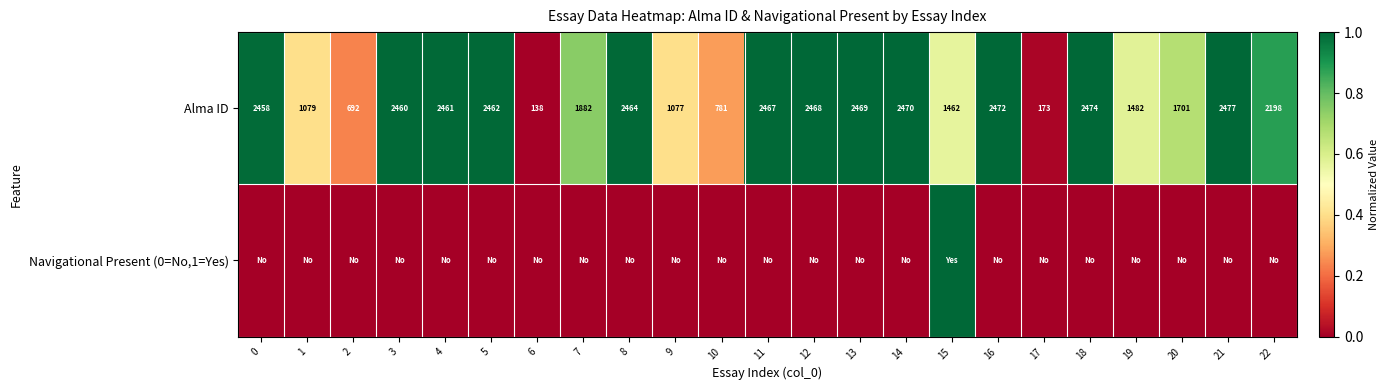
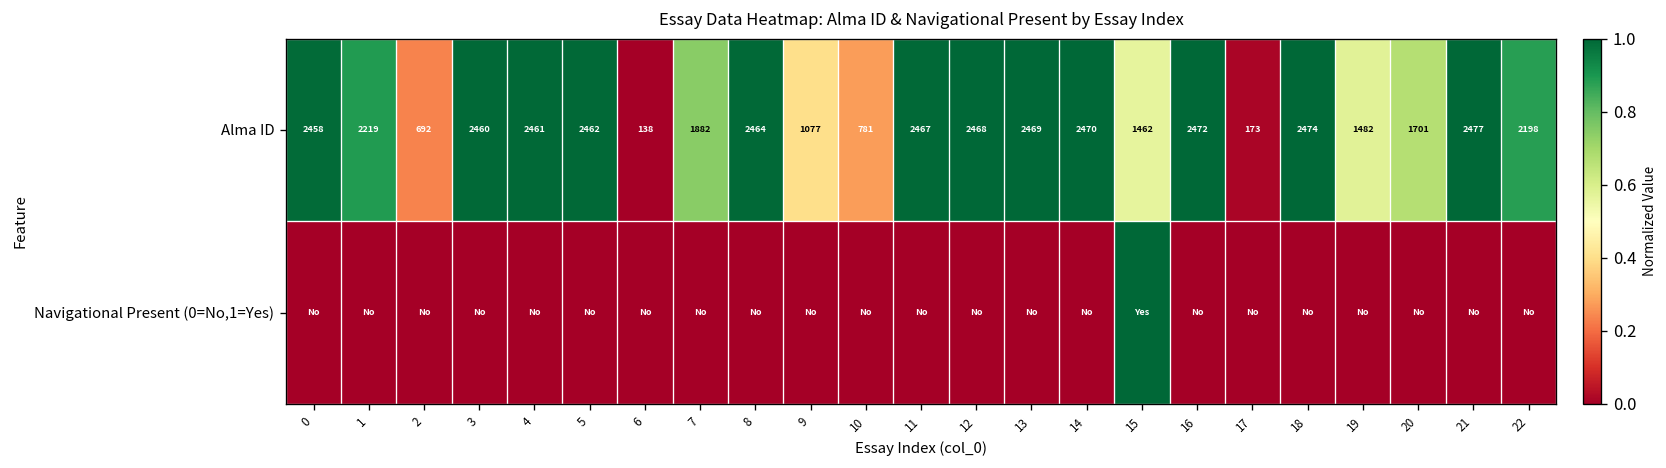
Alma ID, 1: 1079 -> 2219
